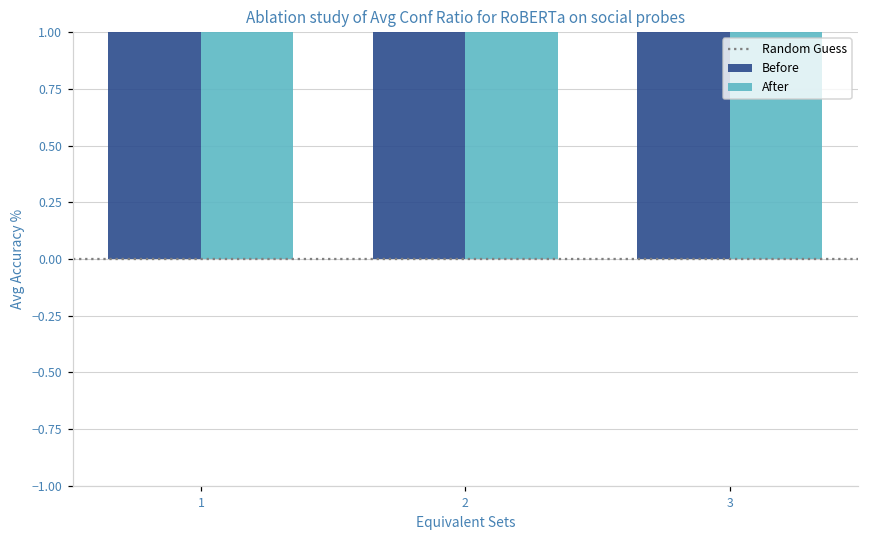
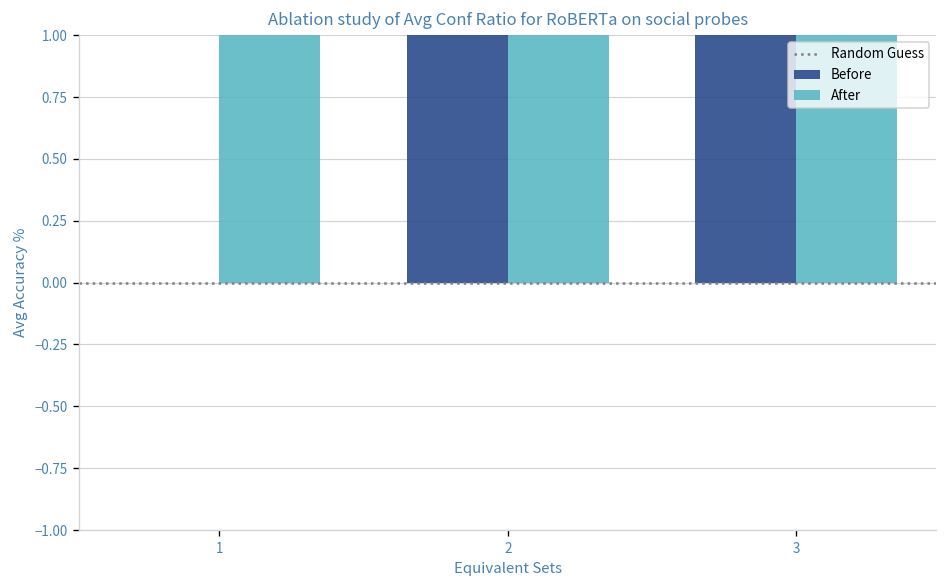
Before, 1: 1 -> 0
